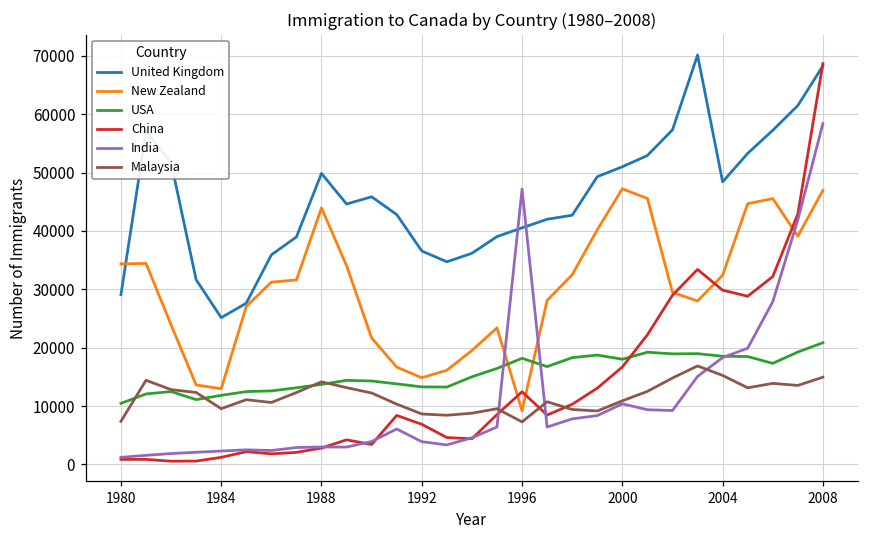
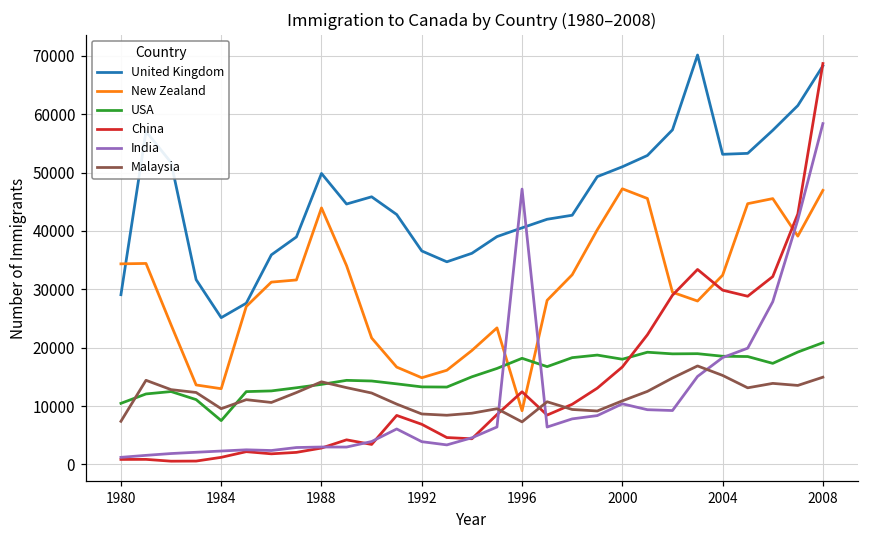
USA, 1984: 12000 -> 8000
United Kingdom, 2004: 48000 -> 53000
